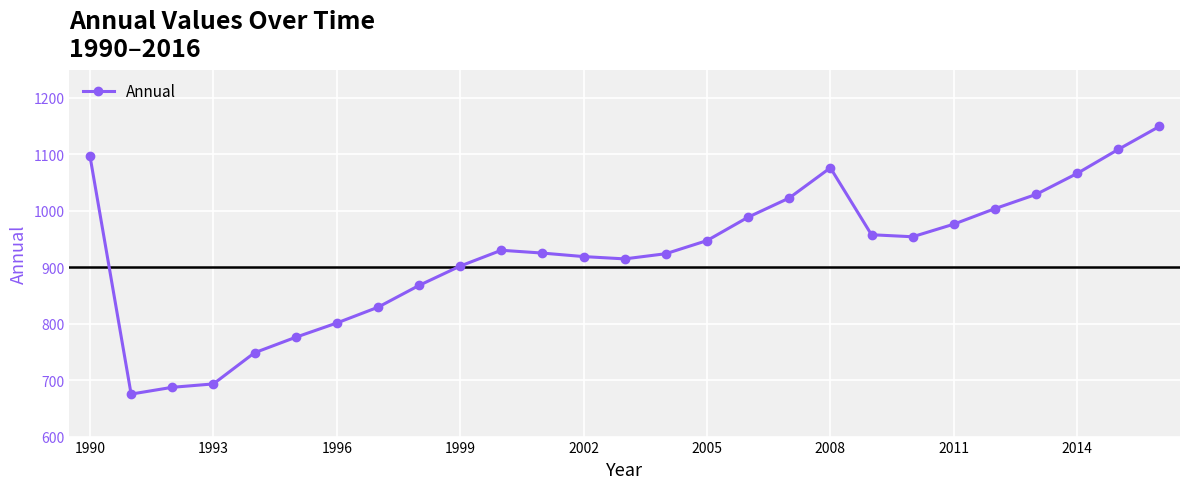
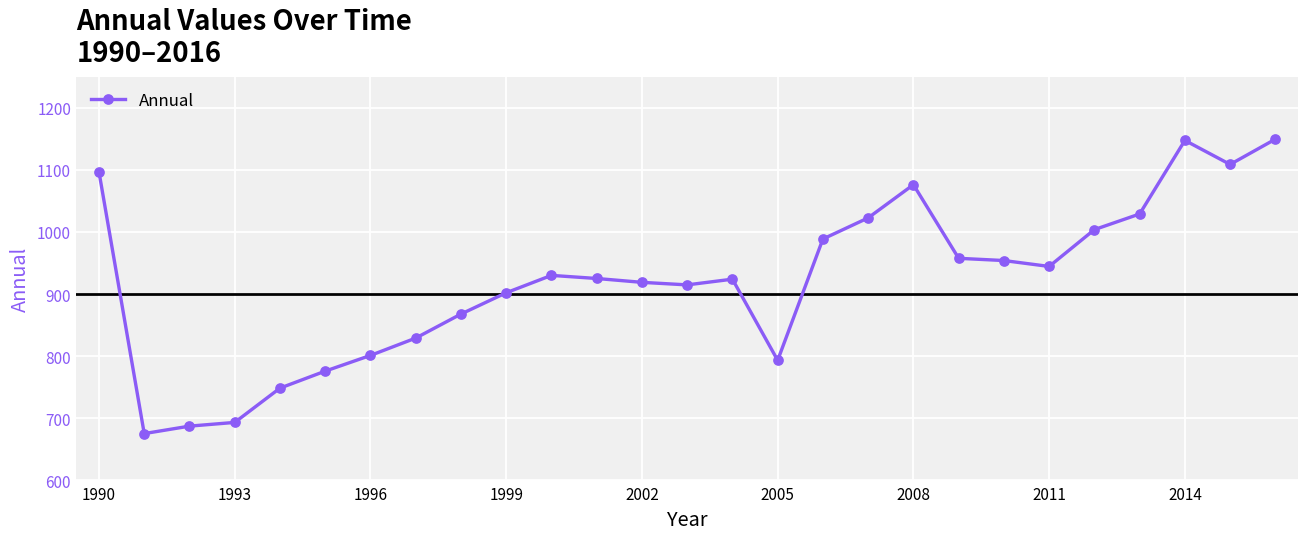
2005: 950 -> 790
2011: 980 -> 940
2014: 1070 -> 1150
